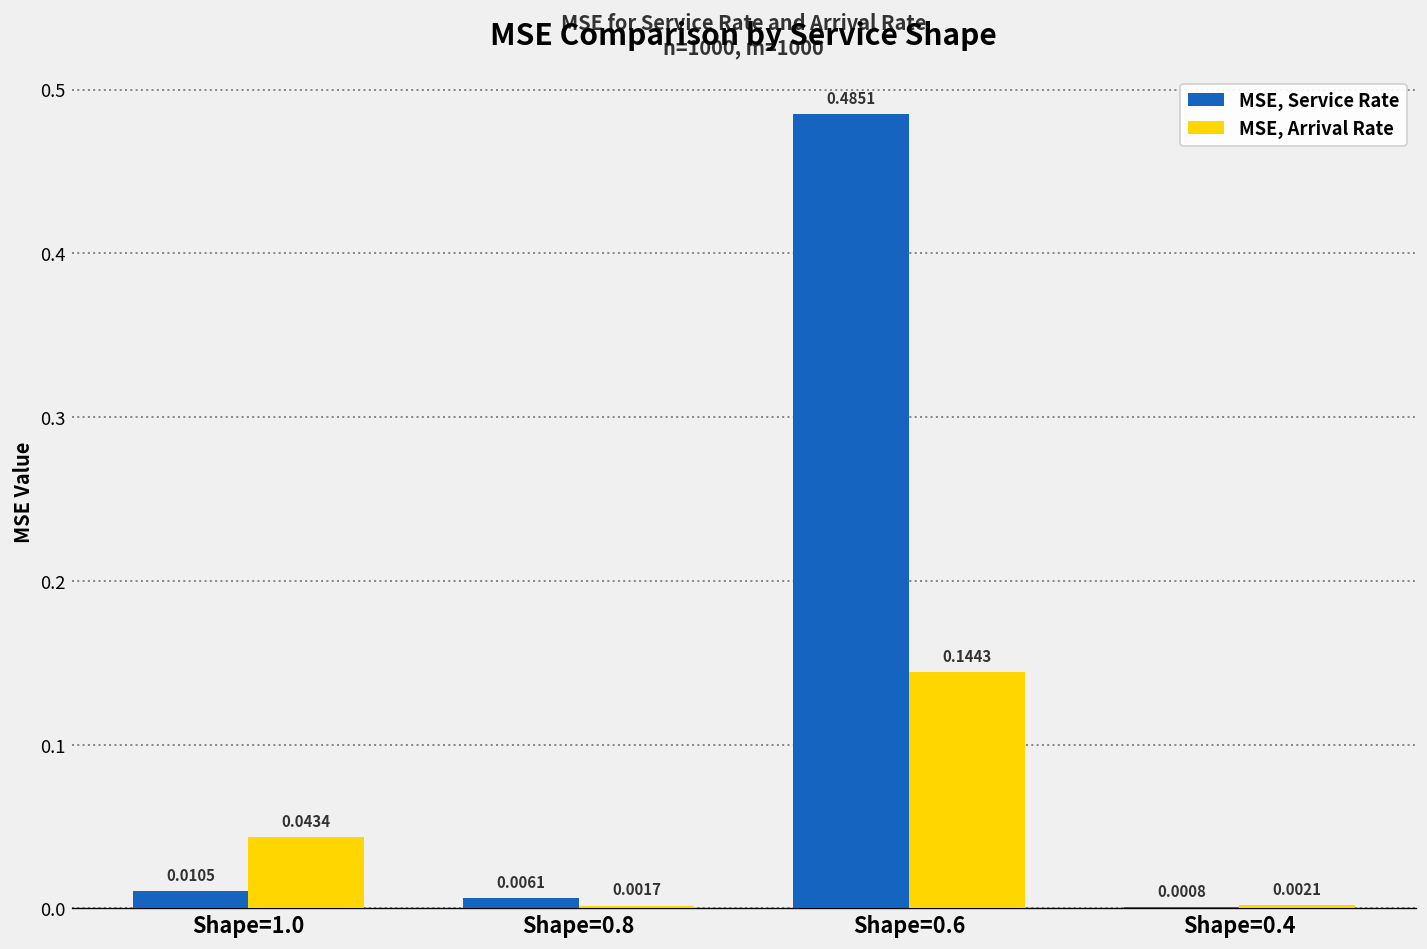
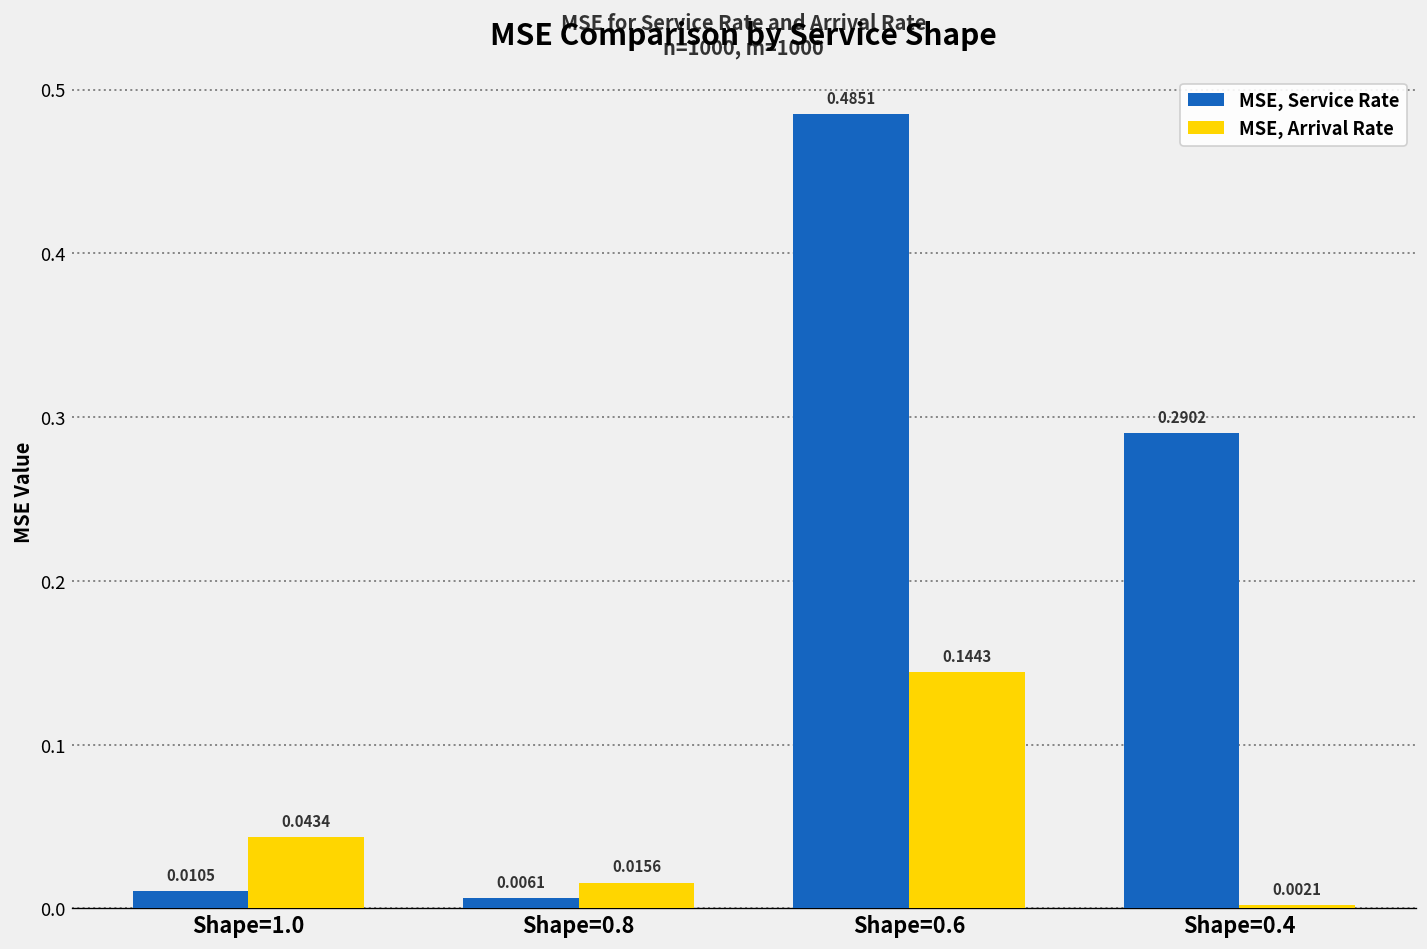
MSE, Arrival Rate, Shape=0.8: 0.0017 -> 0.0156
MSE, Service Rate, Shape=0.4: 0.0008 -> 0.2902
